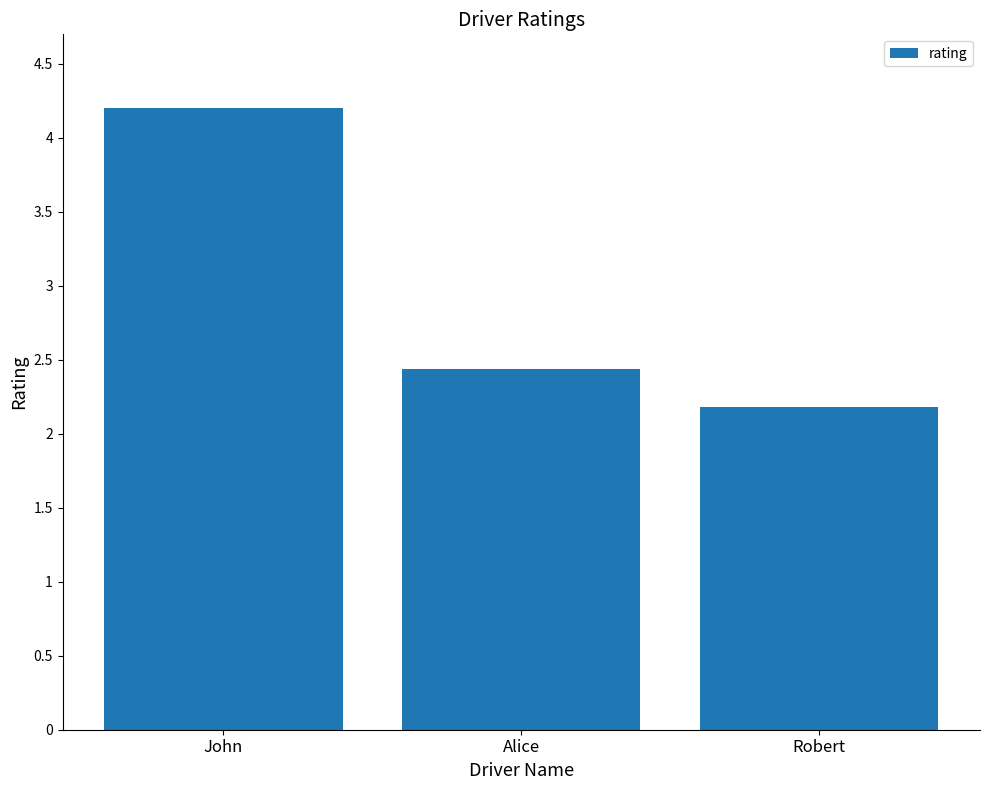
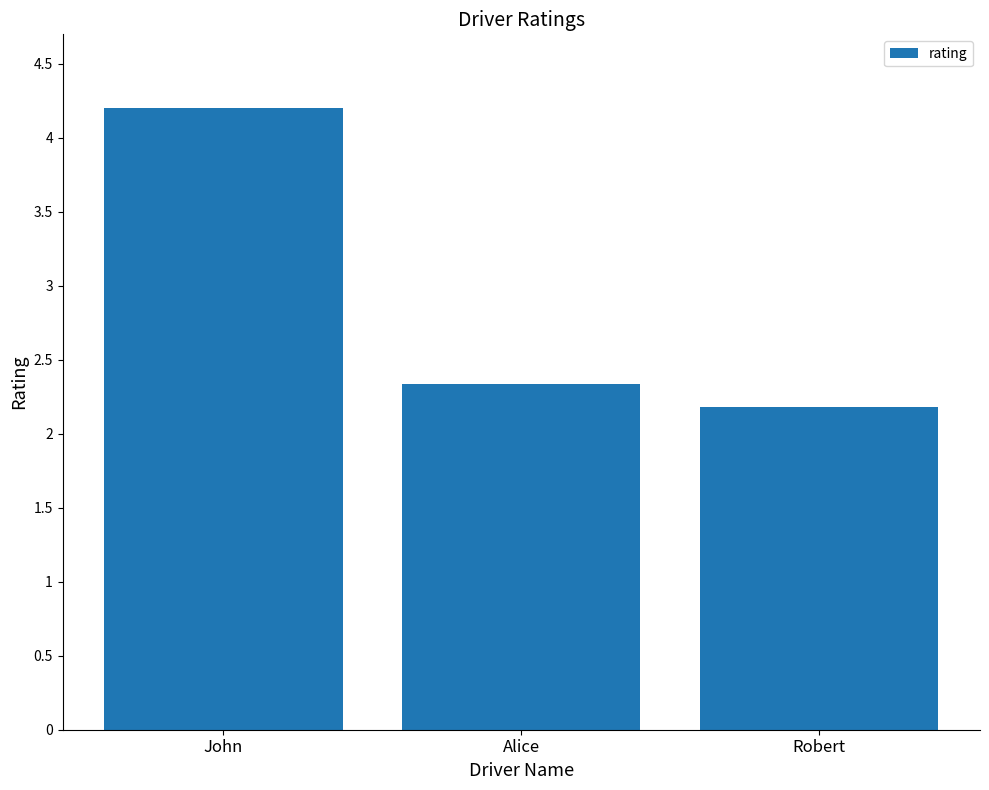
Alice: 2.44 -> 2.34
